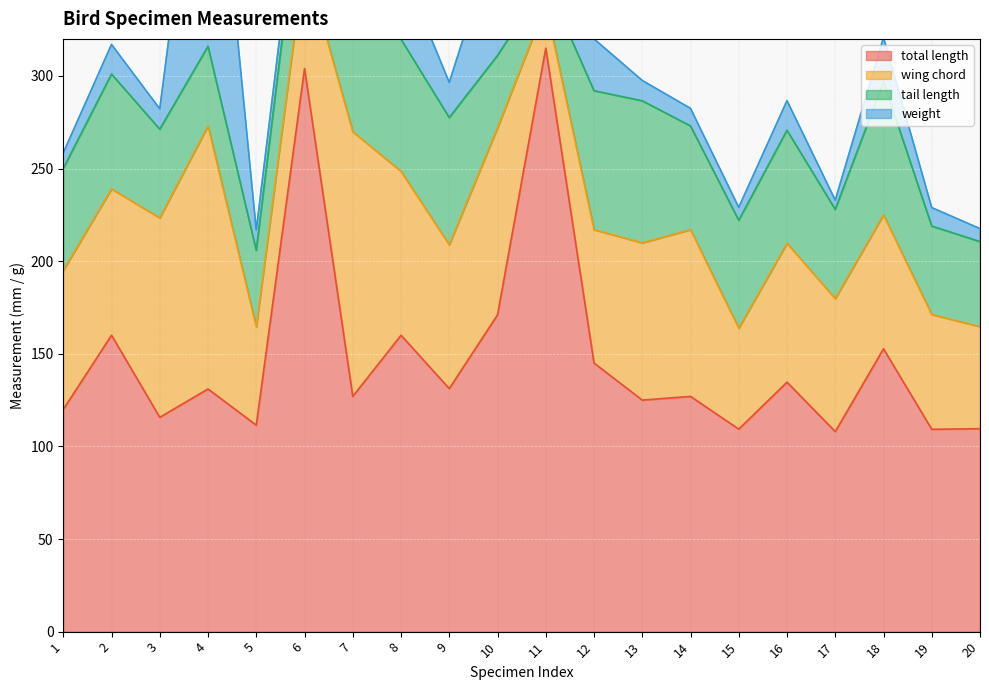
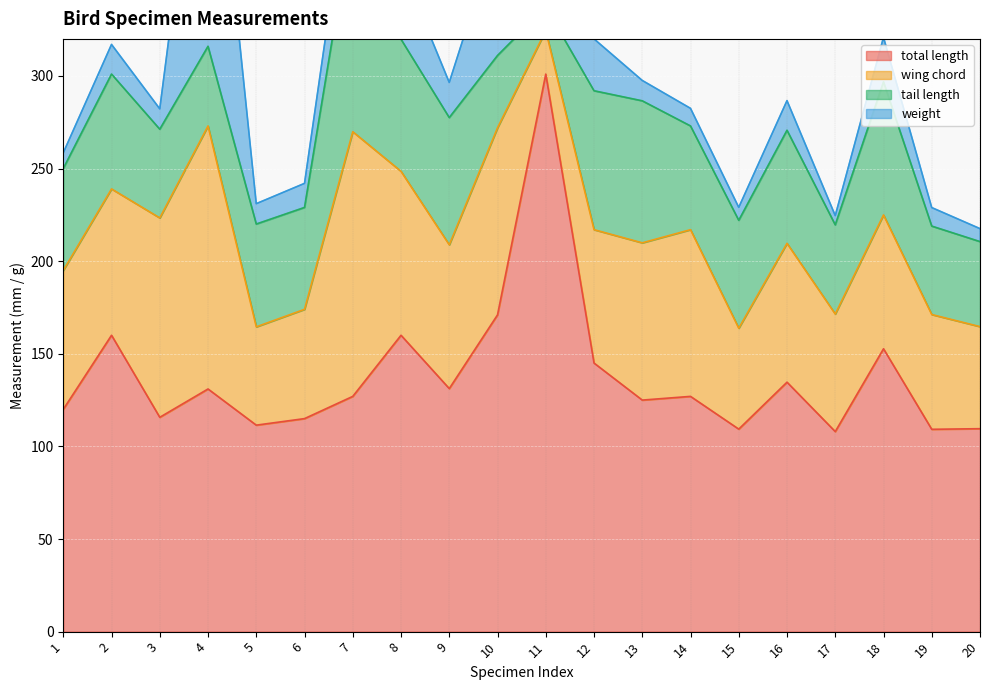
tail length, 5: 41 -> 56
total length, 6: 304 -> 115
total length, 11: 315 -> 301
wing chord, 17: 72 -> 63
